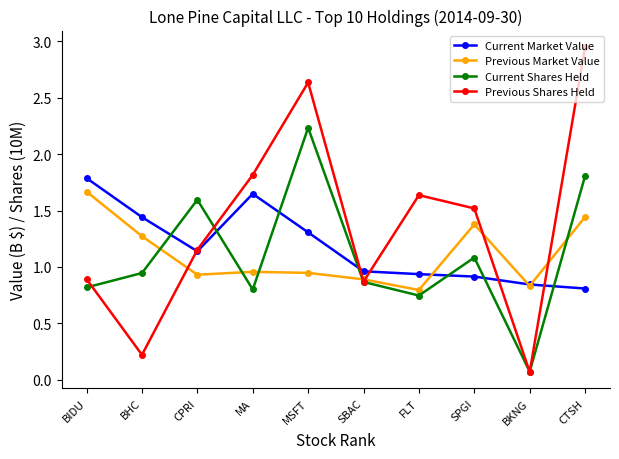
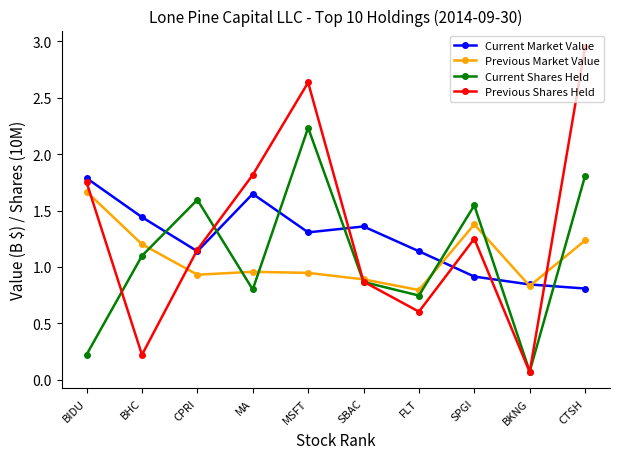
Current Shares Held, BIDU: 0.82 -> 0.22
Previous Shares Held, BIDU: 0.89 -> 1.75
Previous Market Value, BHC: 1.27 -> 1.20
Current Shares Held, BHC: 0.95 -> 1.10
Current Market Value, SBAC: 0.96 -> 1.36
Current Market Value, FLT: 0.94 -> 1.14
Previous Shares Held, FLT: 1.64 -> 0.60
Current Shares Held, SPGI: 1.08 -> 1.55
Previous Shares Held, SPGI: 1.52 -> 1.25
Previous Market Value, CTSH: 1.44 -> 1.23
